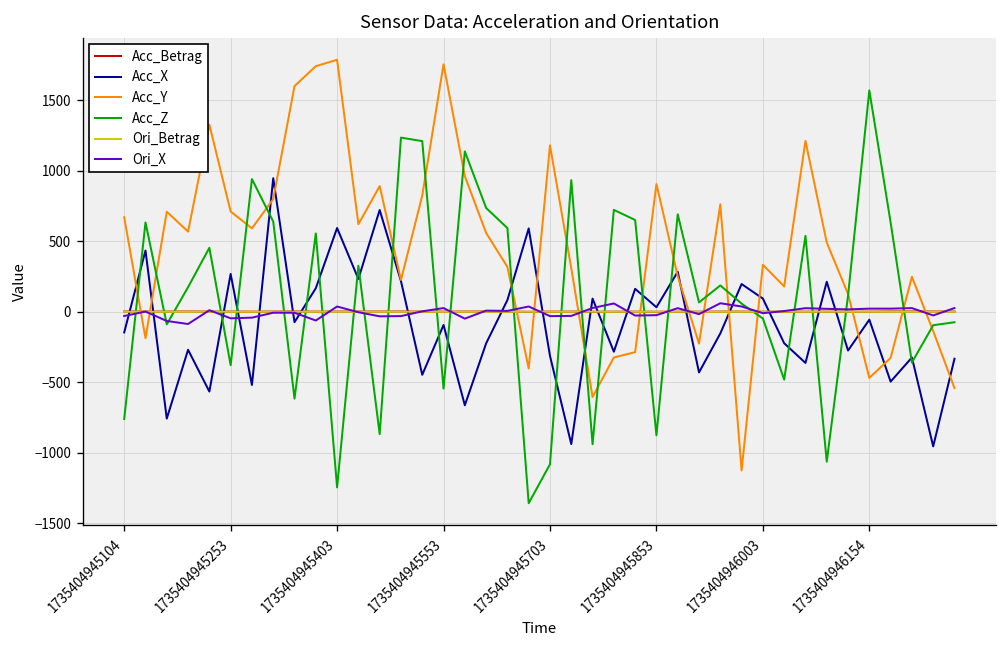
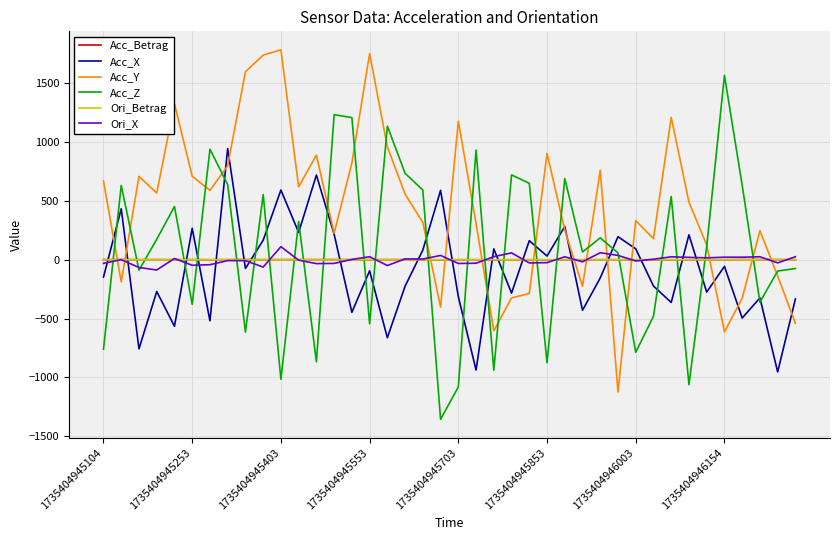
Acc_Z, 1735404945403: -1240 -> -1020
Ori_X, 1735404945403: 40 -> 110
Acc_Z, 1735404946003: -50 -> -790
Acc_Y, 1735404946154: -470 -> -610
